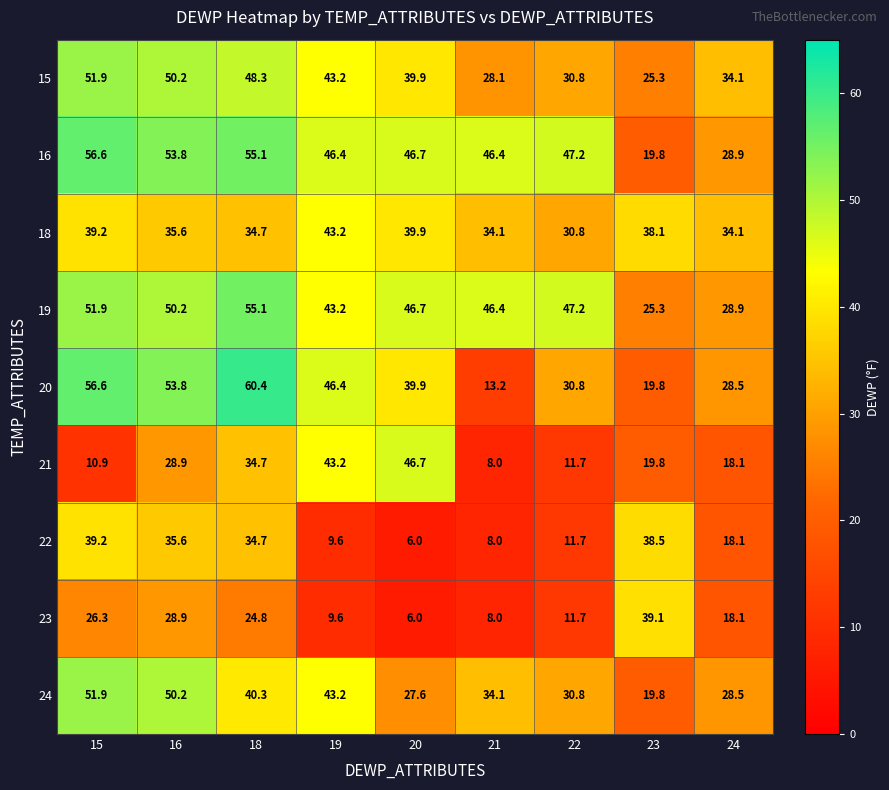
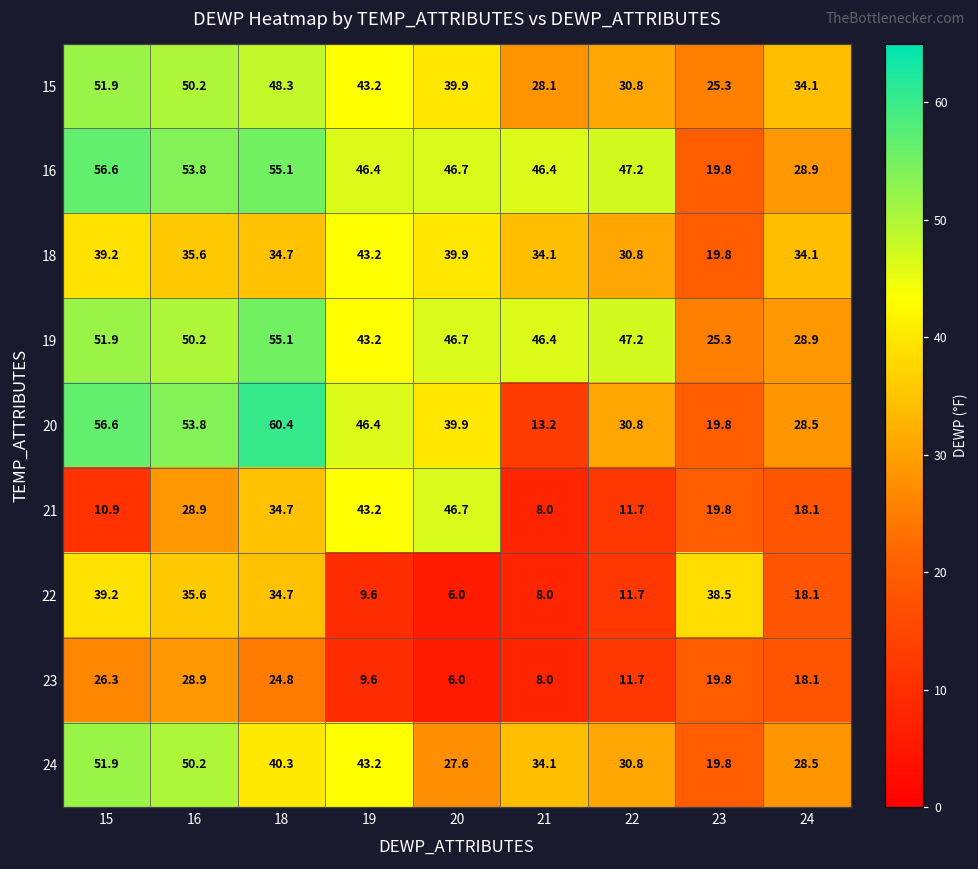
18, 23: 38.1 -> 19.8
23, 23: 39.1 -> 19.8
